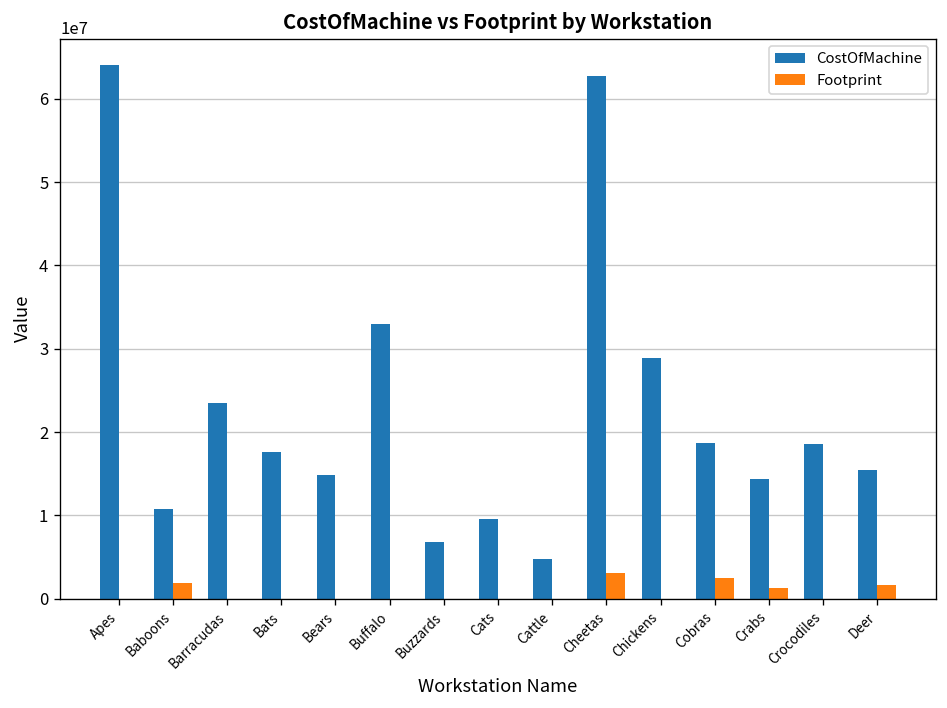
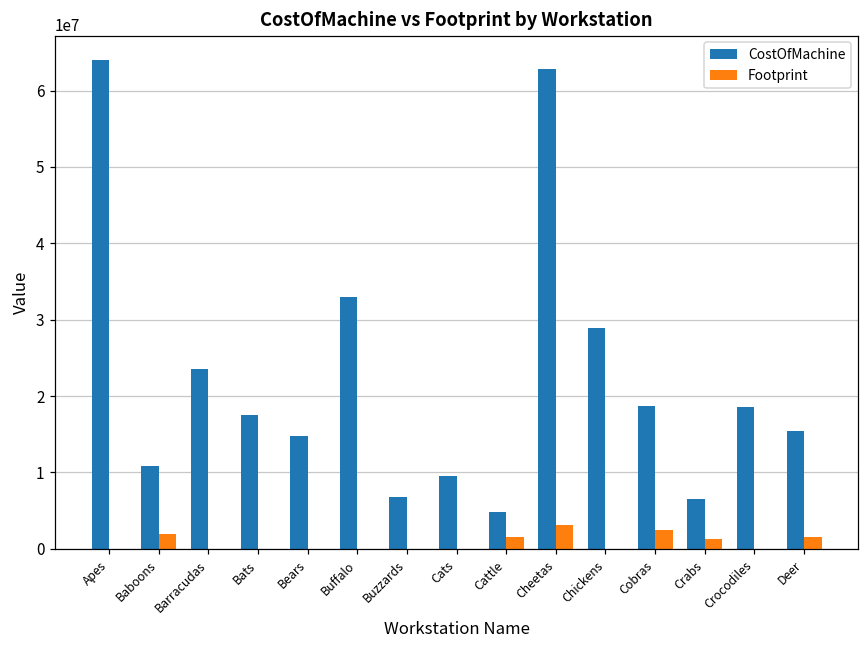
Footprint, Cattle: 0 -> 2000000
CostOfMachine, Crabs: 14000000 -> 7000000
